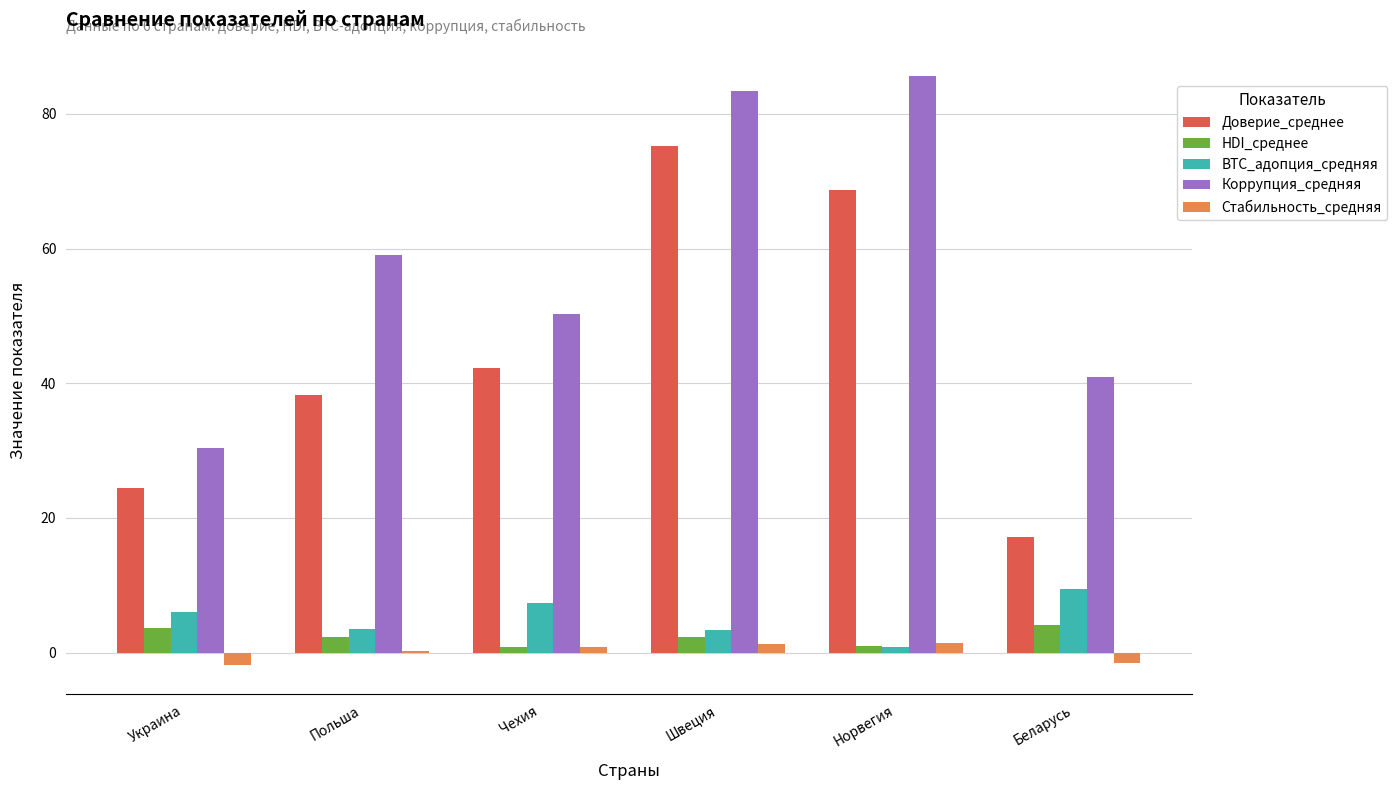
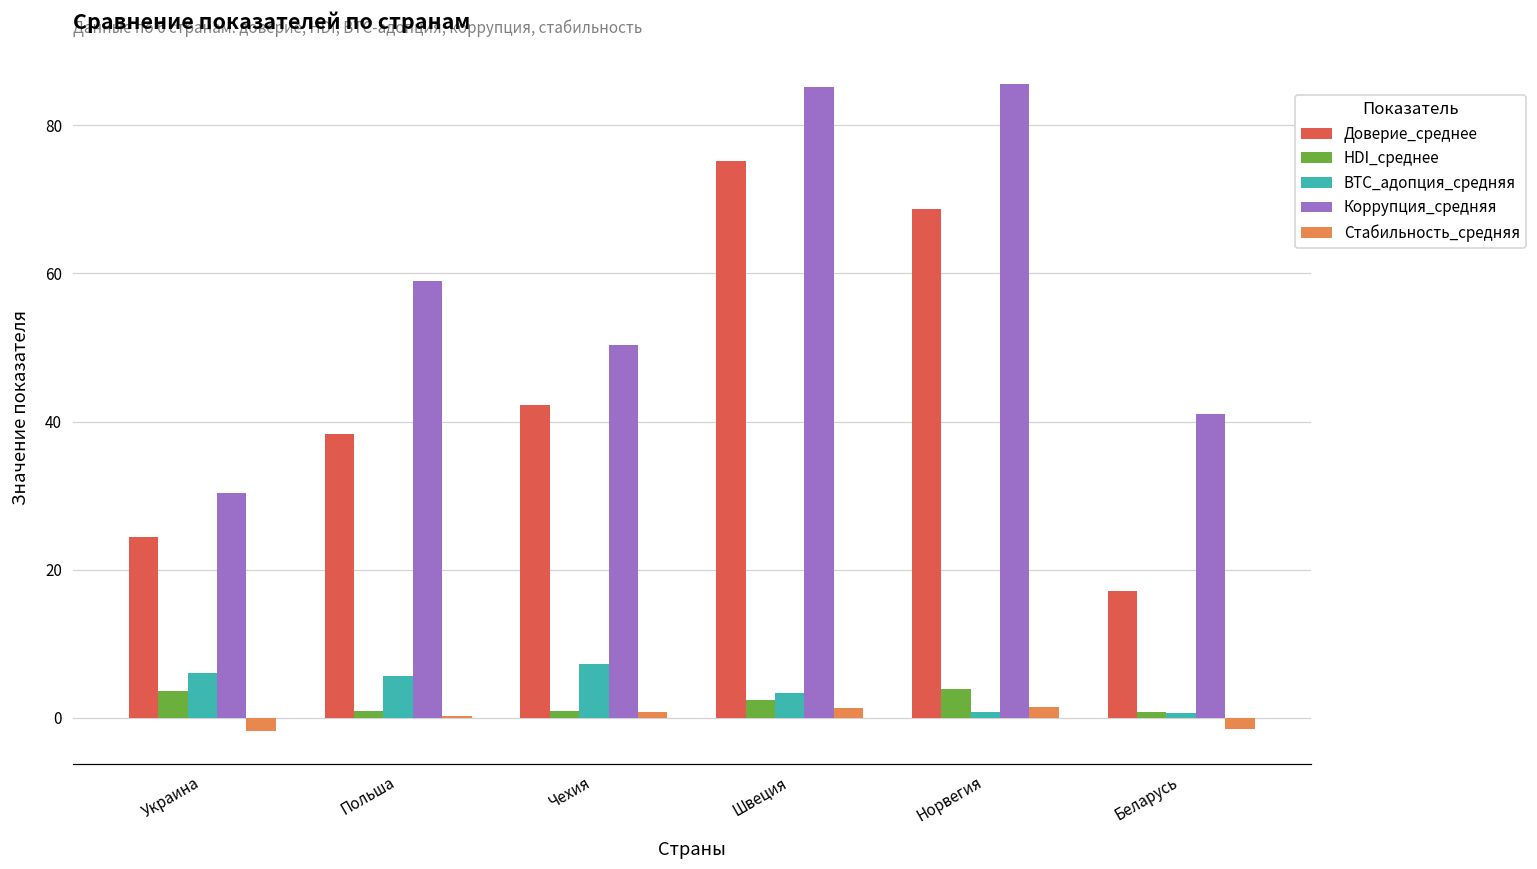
HDI_среднее, Польша: 2 -> 1
BTC_адопция_средняя, Польша: 4 -> 6
Коррупция_средняя, Швеция: 83 -> 85
HDI_среднее, Норвегия: 1 -> 4
HDI_среднее, Беларусь: 4 -> 1
BTC_адопция_средняя, Беларусь: 10 -> 1
